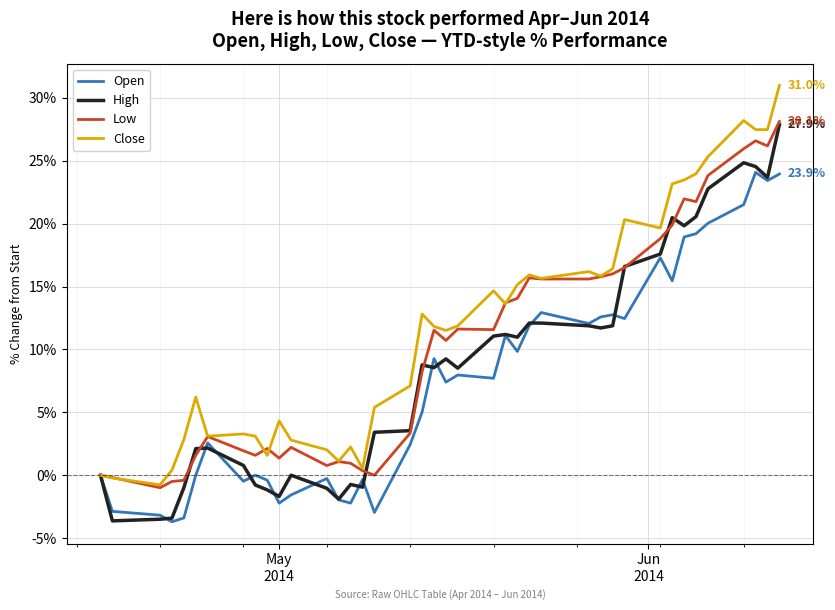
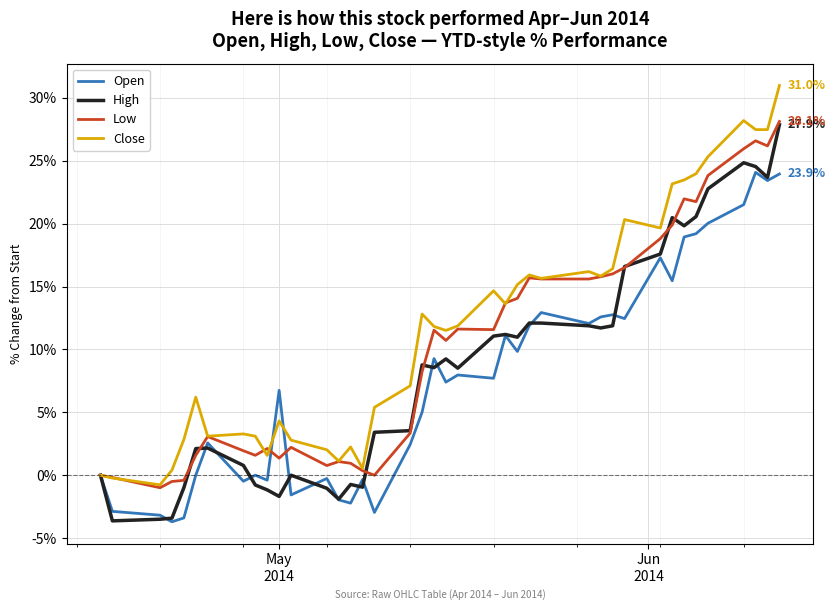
Open, May 2014: -2.2% -> 6.7%
